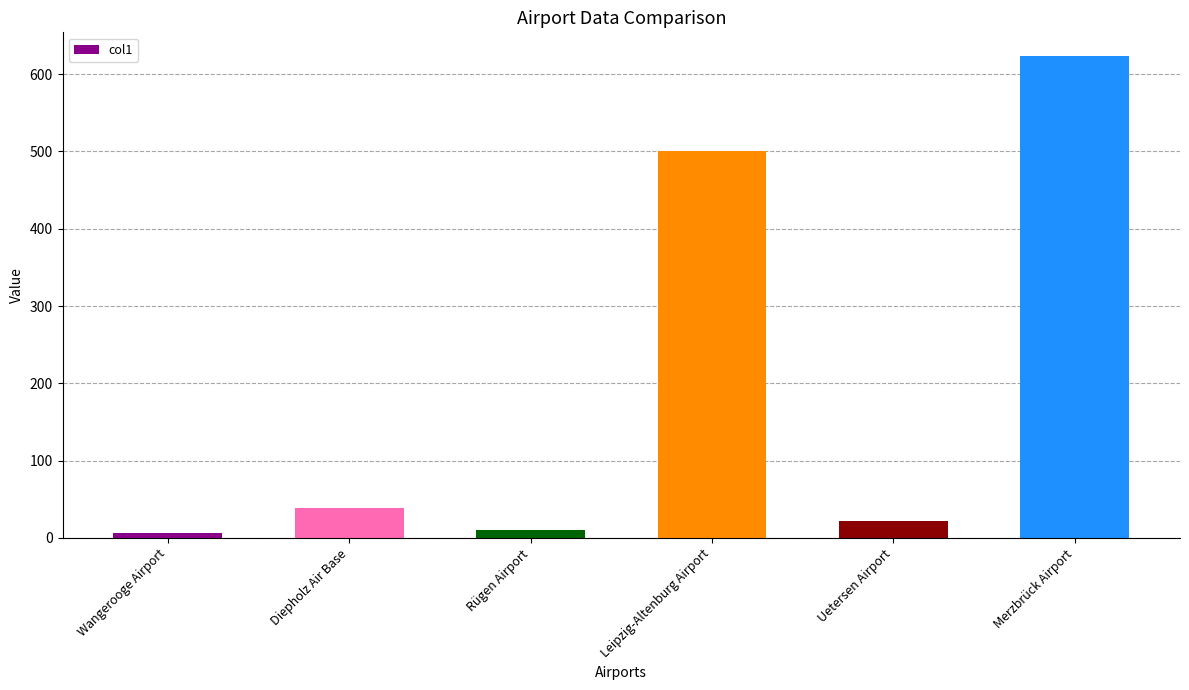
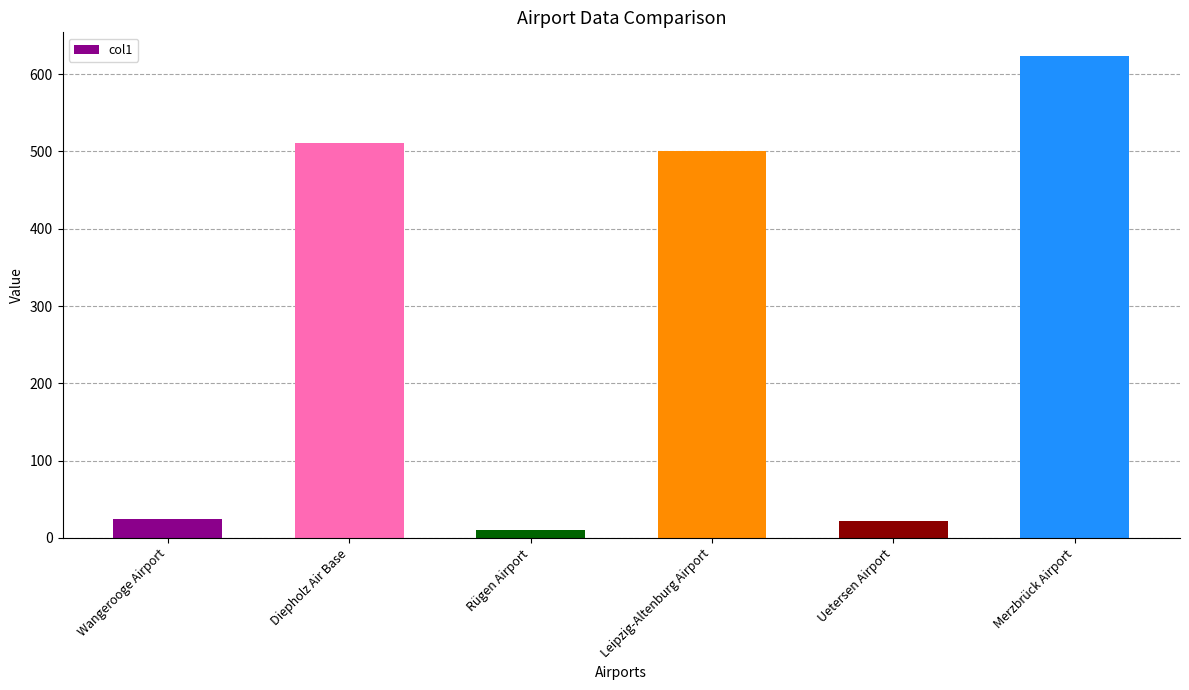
Wangerooge Airport: 10 -> 20
Diepholz Air Base: 40 -> 510
